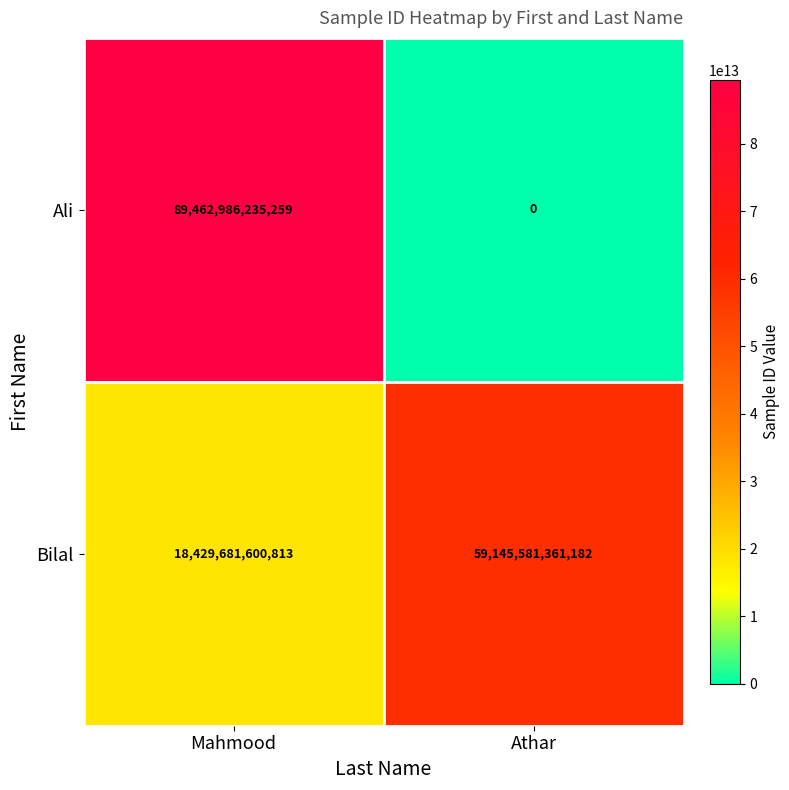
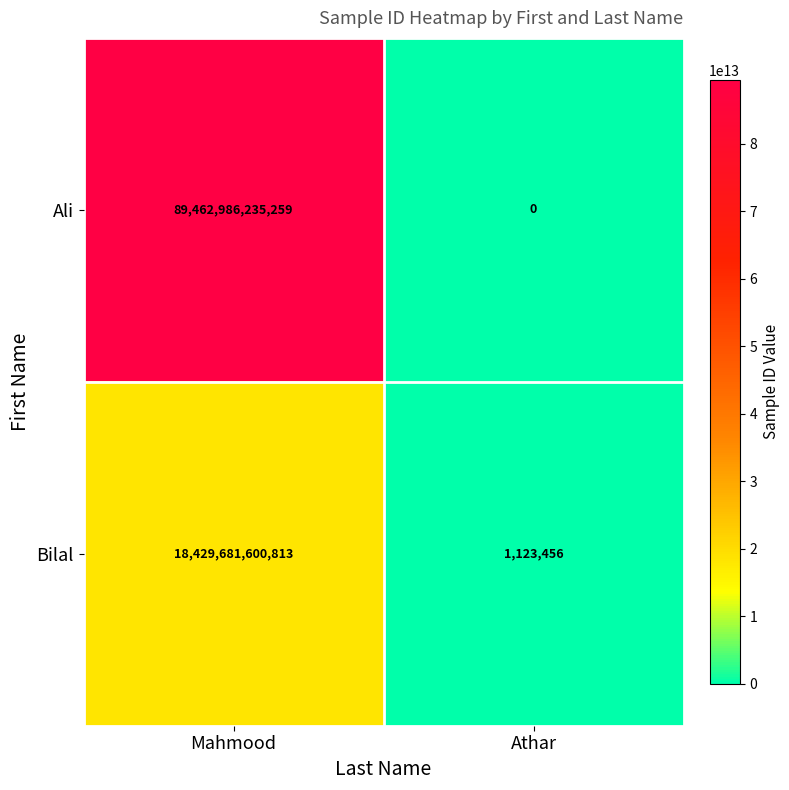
Bilal, Athar: 59,145,581,361,182 -> 1,123,456
